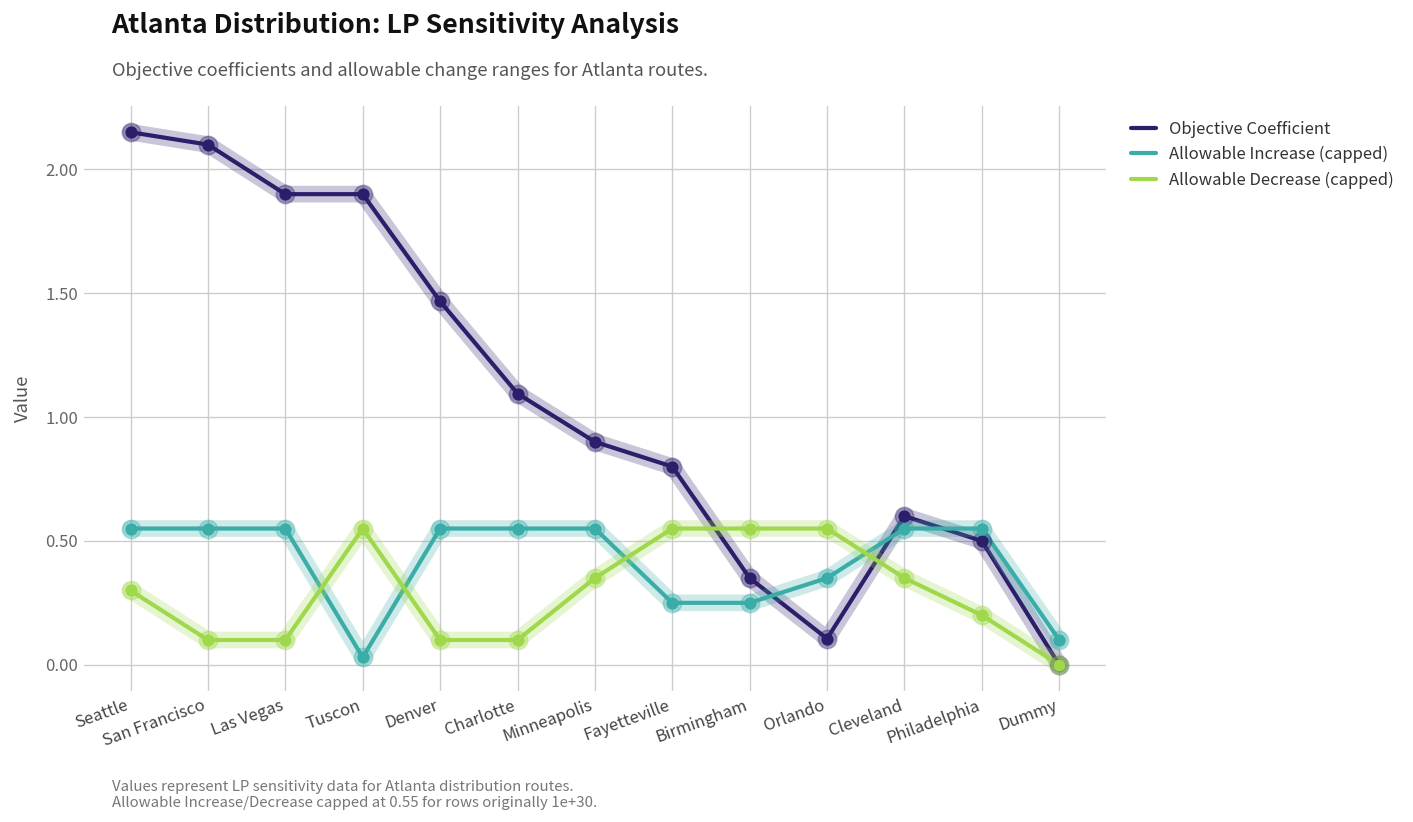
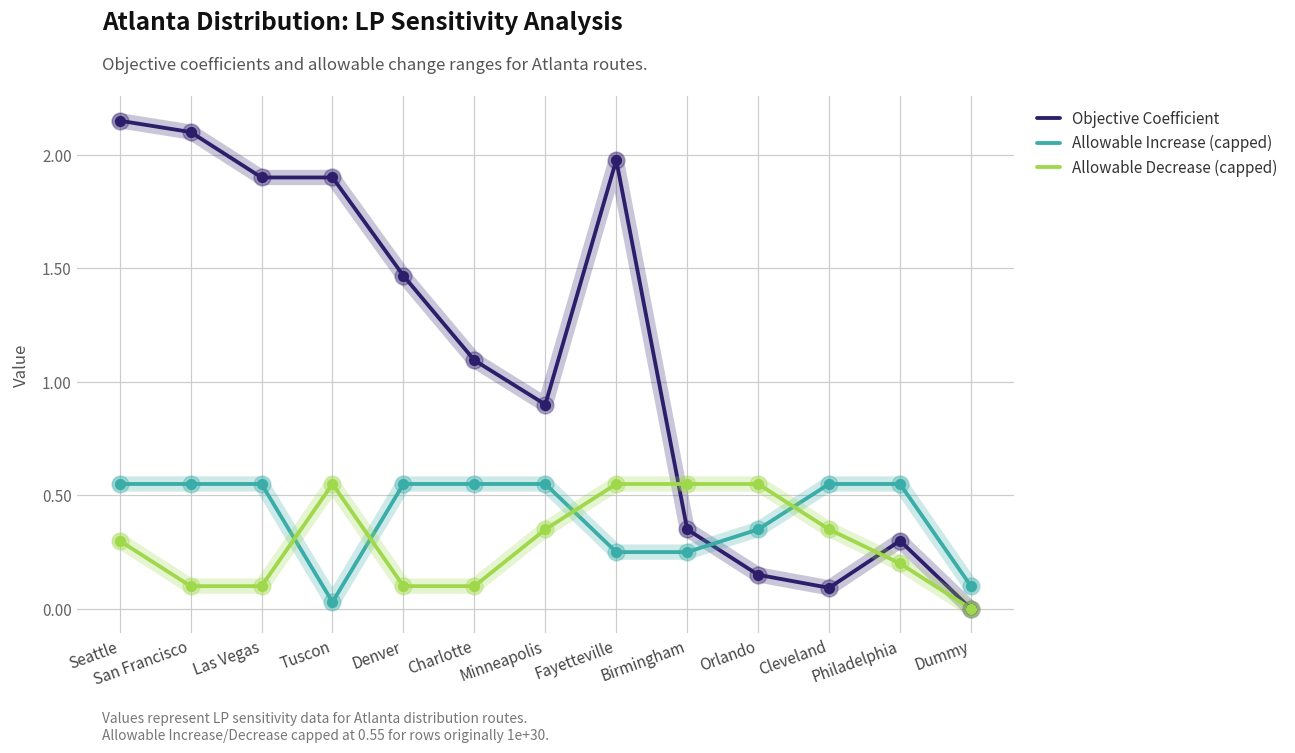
Objective Coefficient, Fayetteville: 0.80 -> 1.98
Objective Coefficient, Orlando: 0.11 -> 0.15
Objective Coefficient, Cleveland: 0.60 -> 0.09
Objective Coefficient, Philadelphia: 0.5 -> 0.3
